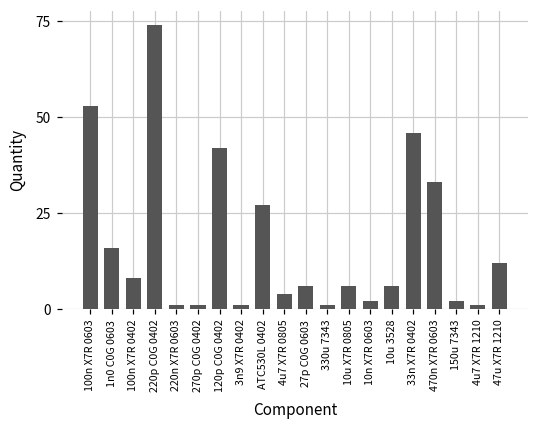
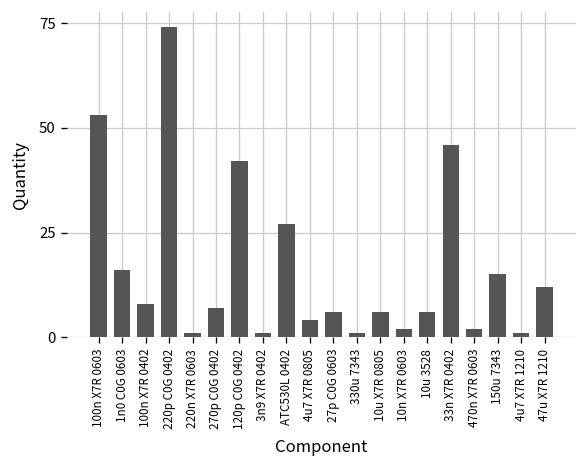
270p C0G 0402: 1 -> 7
470n X7R 0603: 33 -> 2
150u 7343: 2 -> 15
